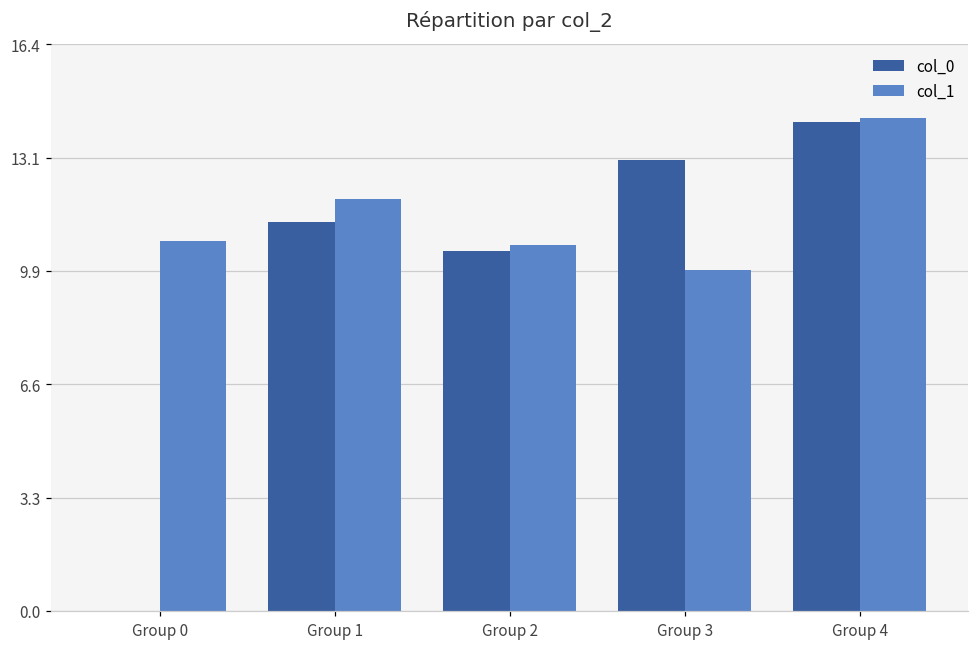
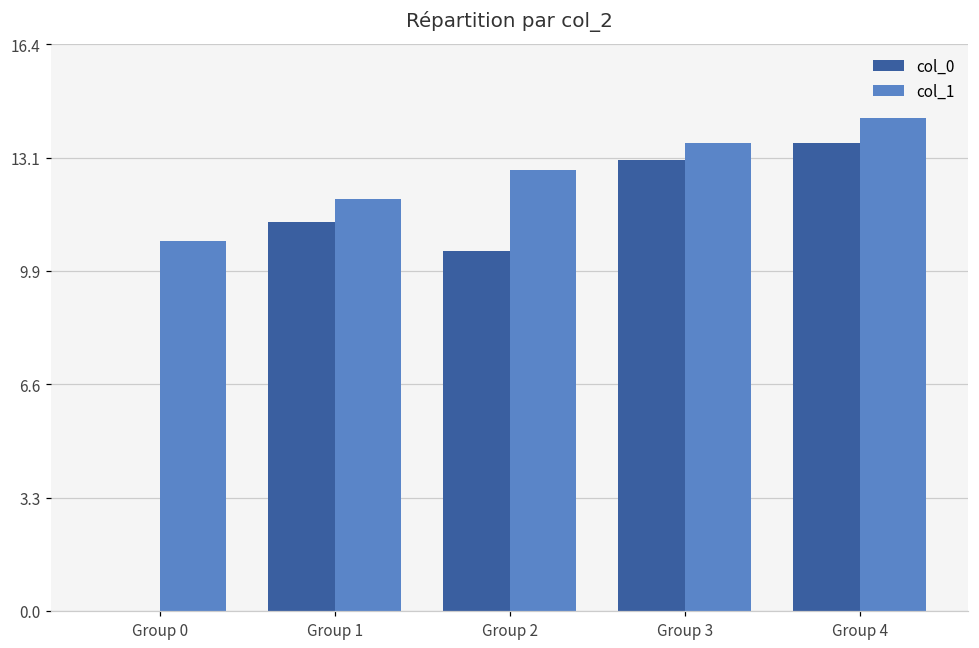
col_1, Group 2: 10.6 -> 12.8
col_1, Group 3: 9.9 -> 13.6
col_0, Group 4: 14.2 -> 13.6
